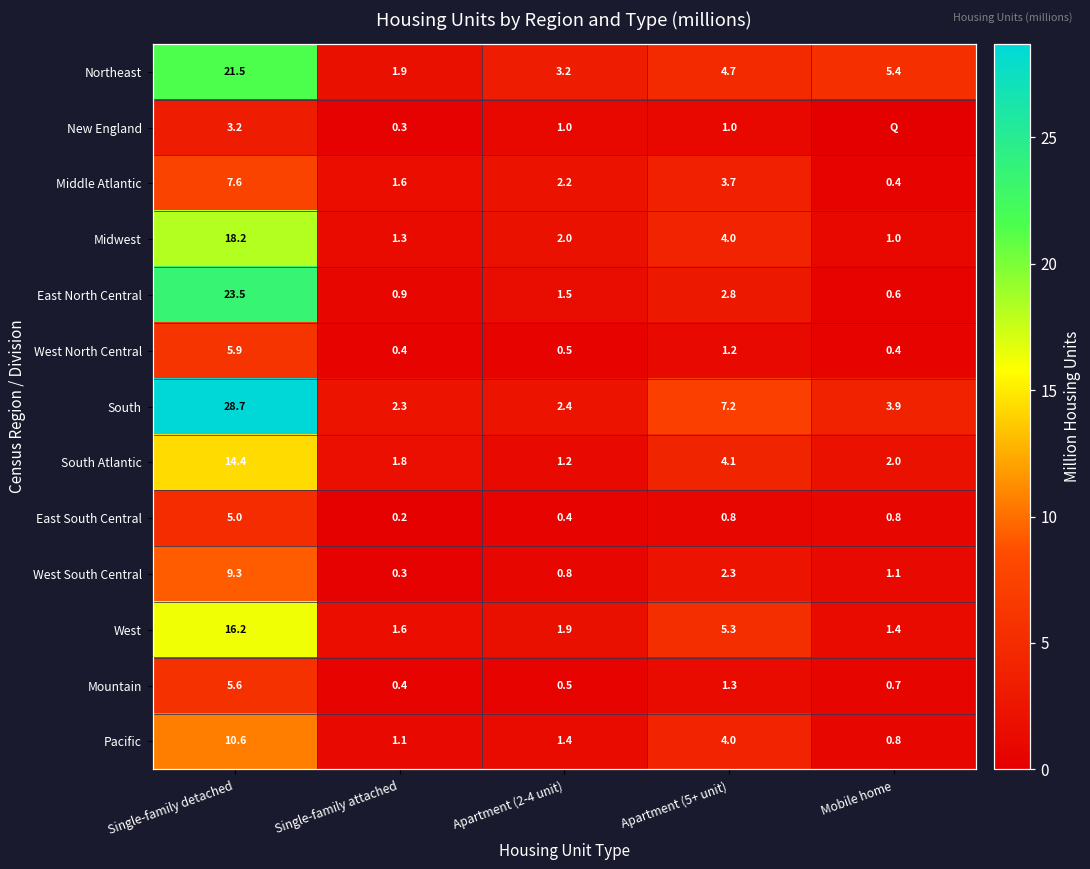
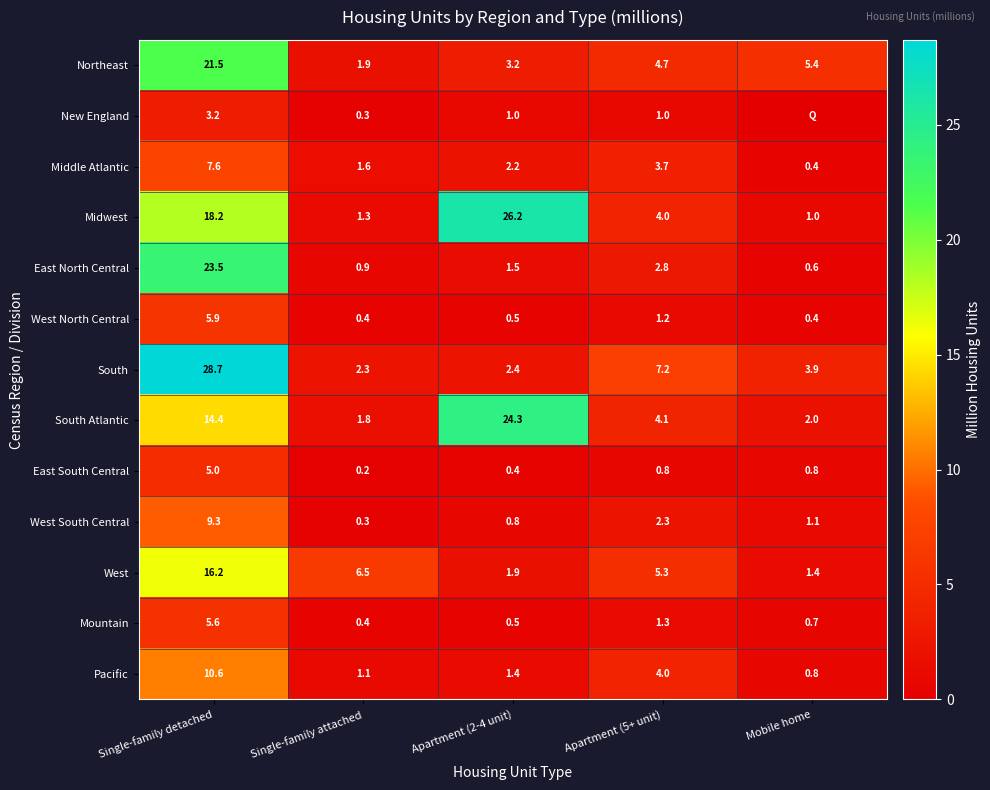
Midwest, Apartment (2-4 unit): 2.0 -> 26.2
South Atlantic, Apartment (2-4 unit): 1.2 -> 24.3
West, Single-family attached: 1.6 -> 6.5
